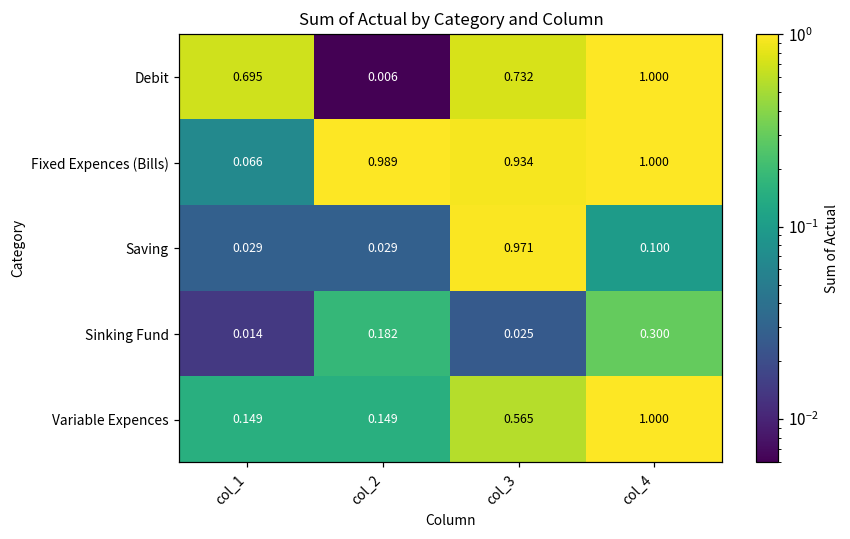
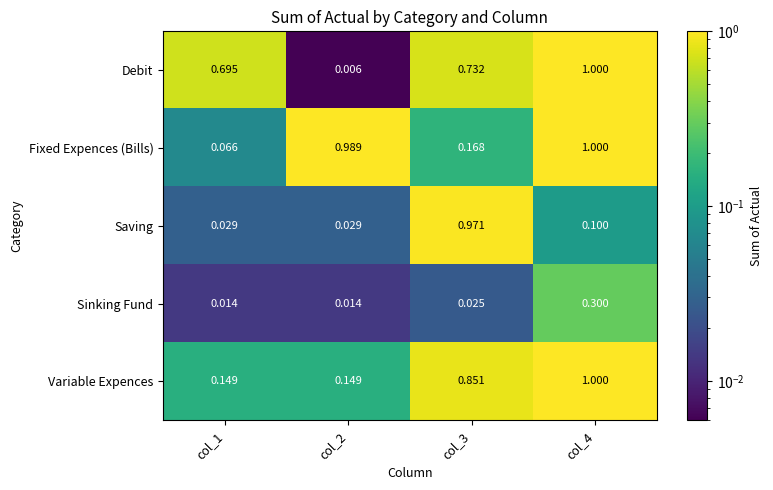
Fixed Expences (Bills), col_3: 0.934 -> 0.168
Sinking Fund, col_2: 0.182 -> 0.014
Variable Expences, col_3: 0.565 -> 0.851
